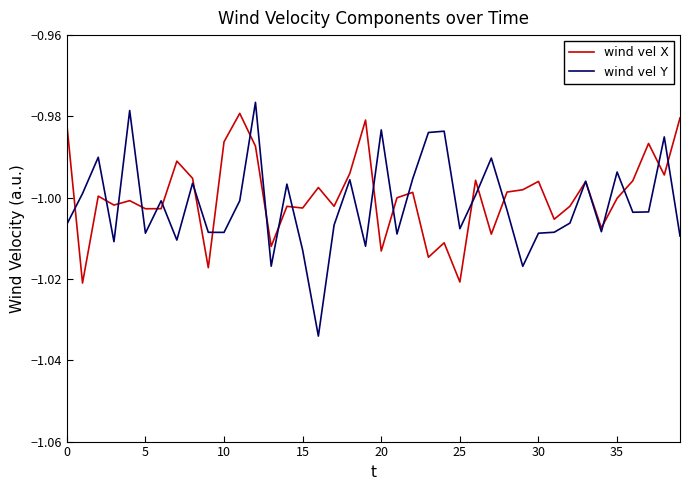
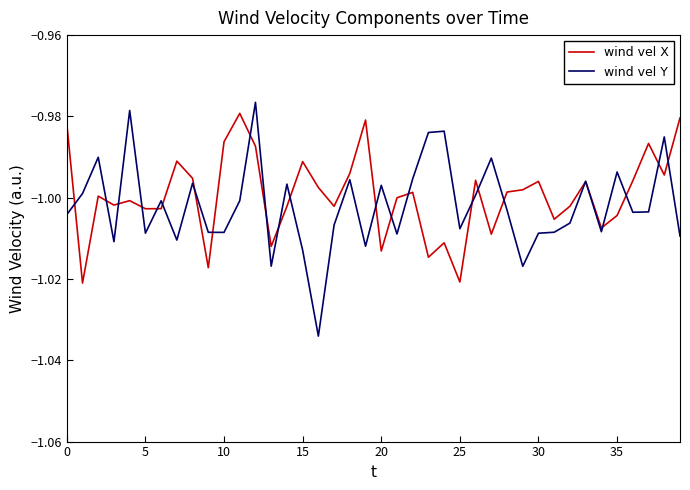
wind vel Y, 0: -1.007 -> -1.004
wind vel X, 15: -1.003 -> -0.991
wind vel Y, 20: -0.983 -> -0.997
wind vel X, 35: -1.000 -> -1.004
